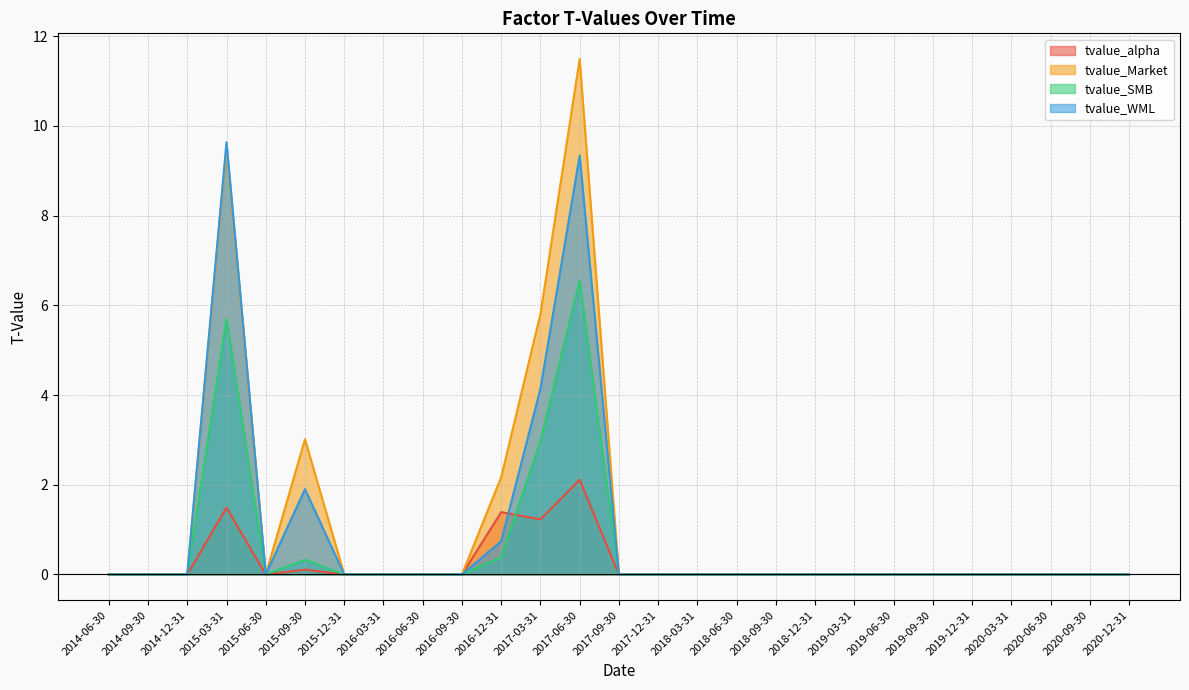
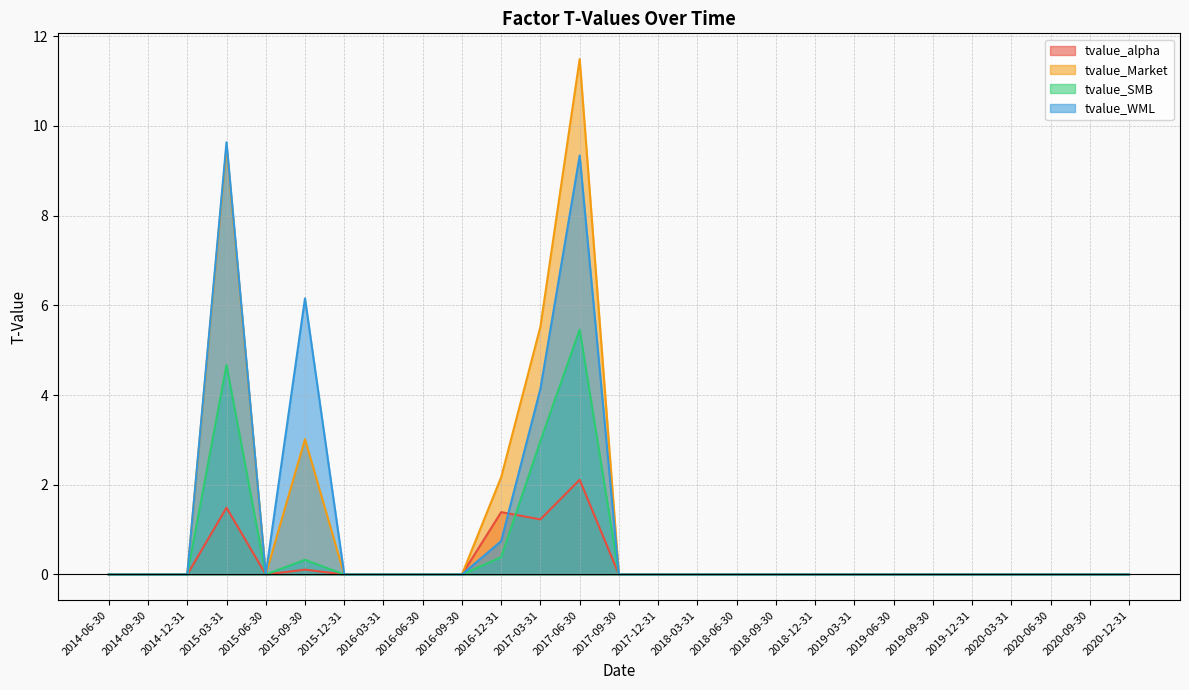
tvalue_SMB, 2015-03-31: 5.7 -> 4.7
tvalue_WML, 2015-09-30: 1.9 -> 6.2
tvalue_Market, 2017-03-31: 5.8 -> 5.5
tvalue_SMB, 2017-06-30: 6.5 -> 5.5
